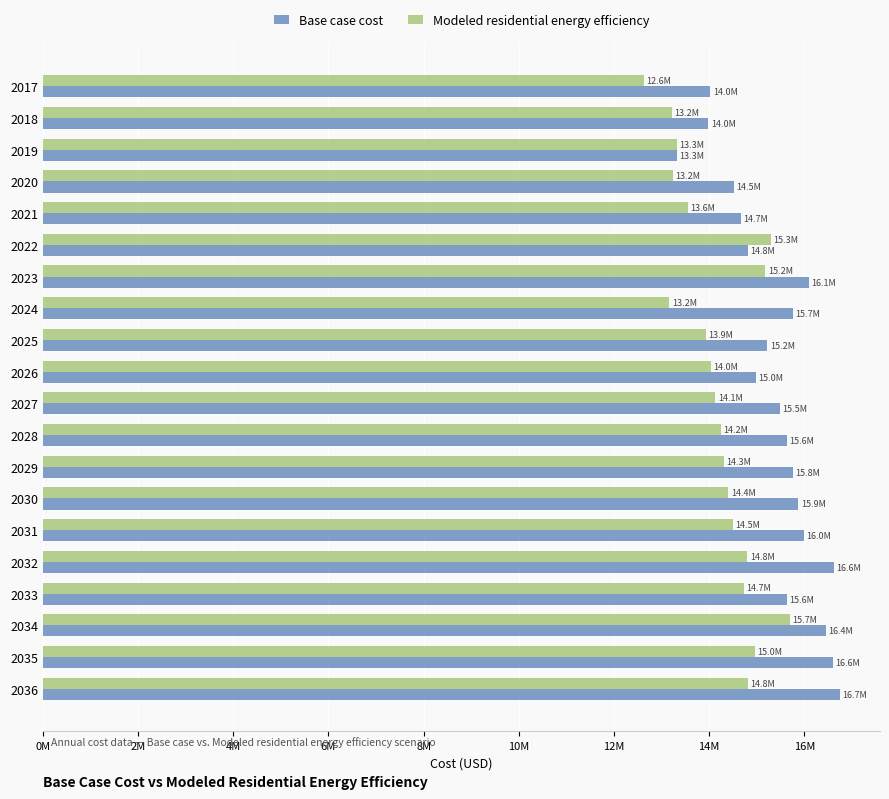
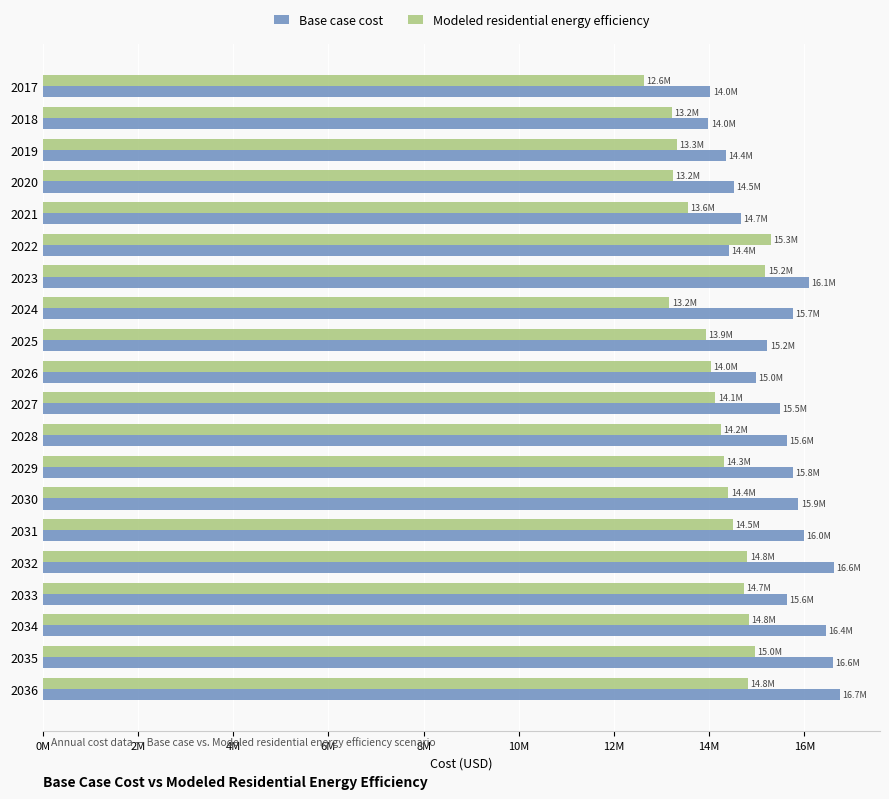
Base case cost, 2019: 13.3M -> 14.4M
Base case cost, 2022: 14.8M -> 14.4M
Modeled residential energy efficiency, 2034: 15.7M -> 14.8M
